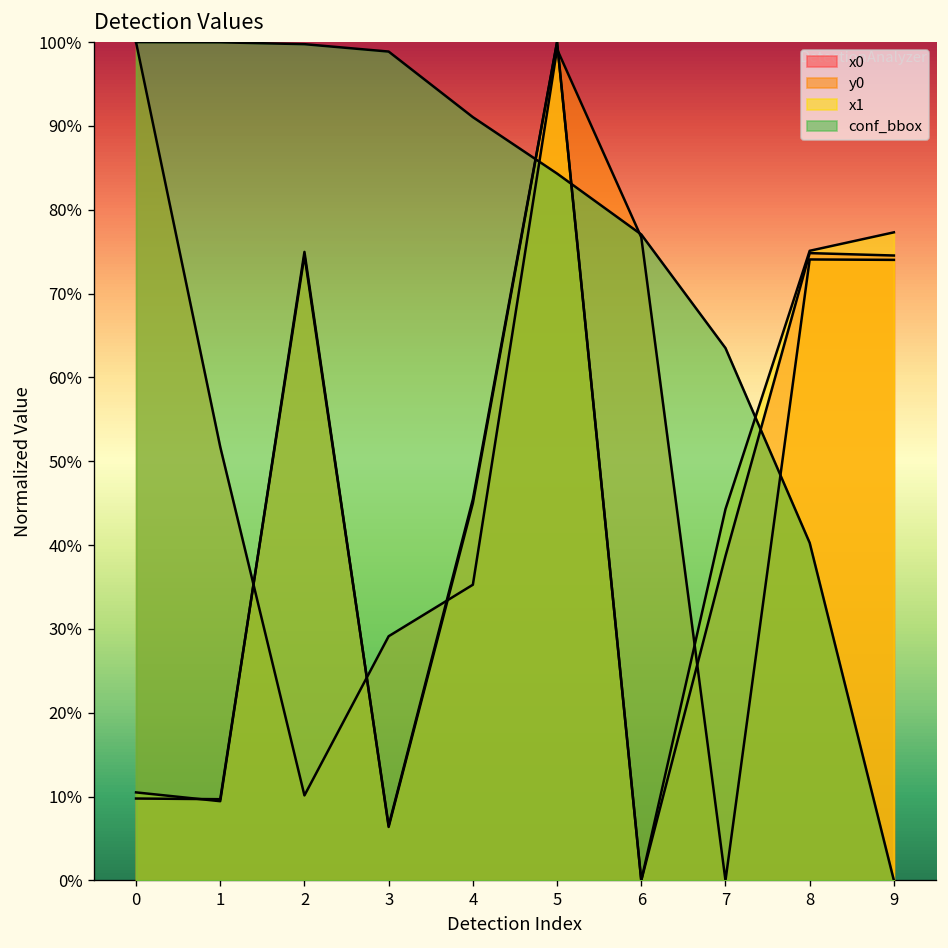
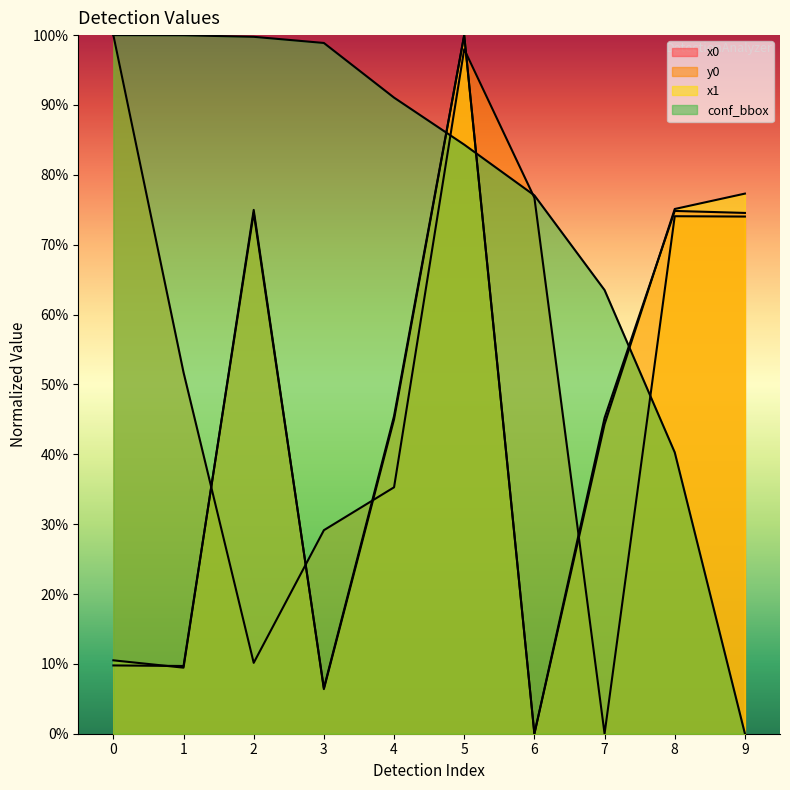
y0, 5: 99% -> 98%
x0, 7: 39% -> 45%
